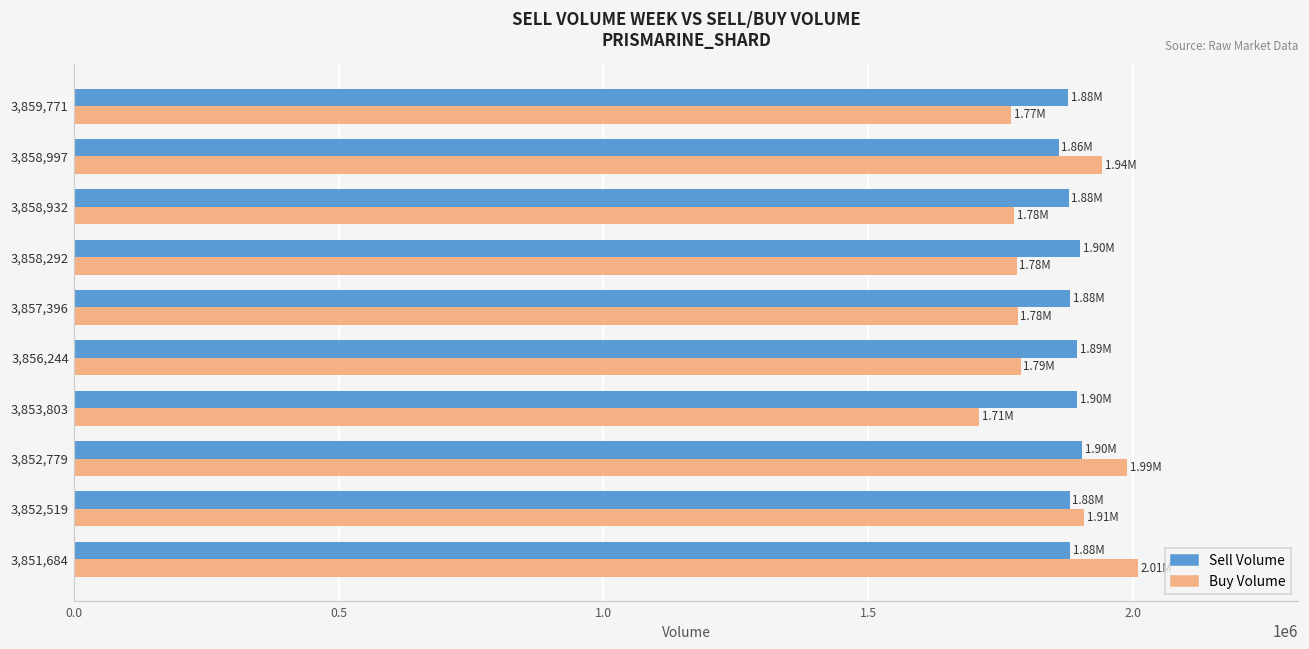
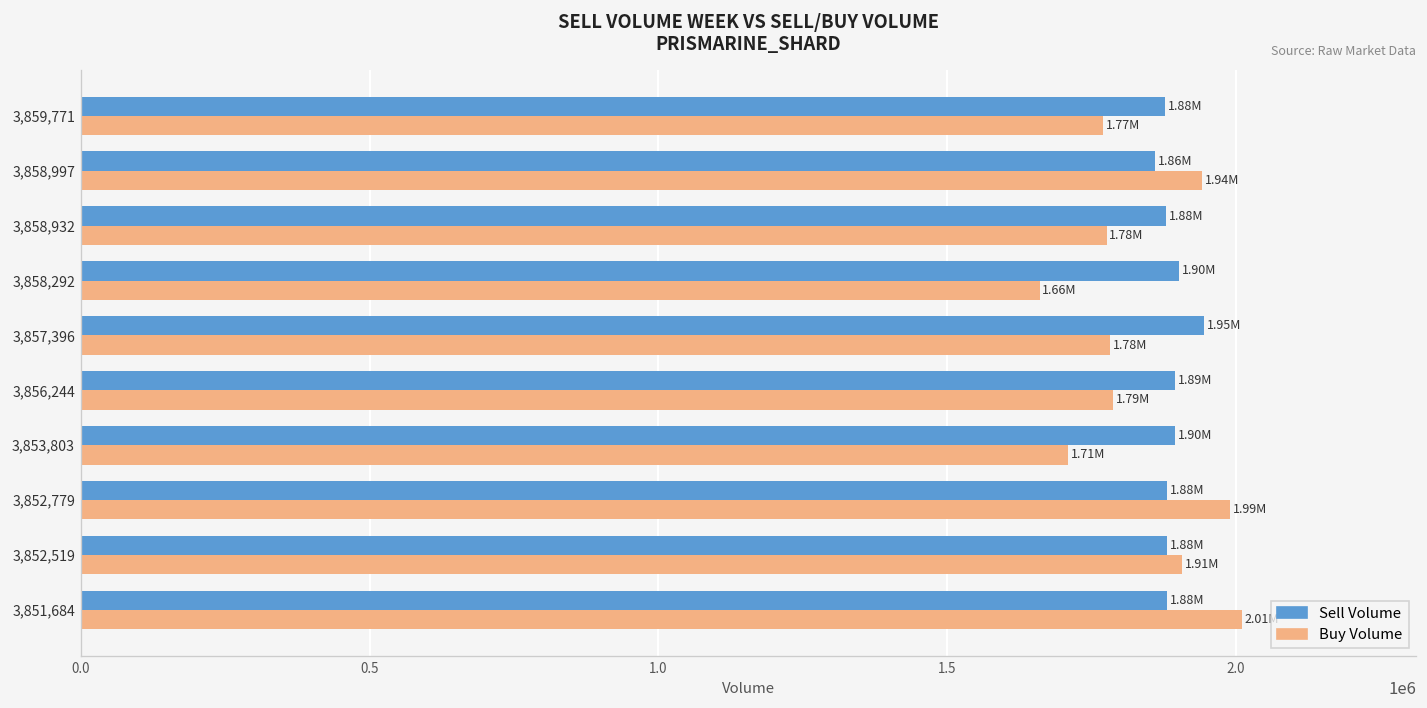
Buy Volume, 3,858,292: 1.78M -> 1.66M
Sell Volume, 3,857,396: 1.88M -> 1.95M
Sell Volume, 3,852,779: 1.90M -> 1.88M
